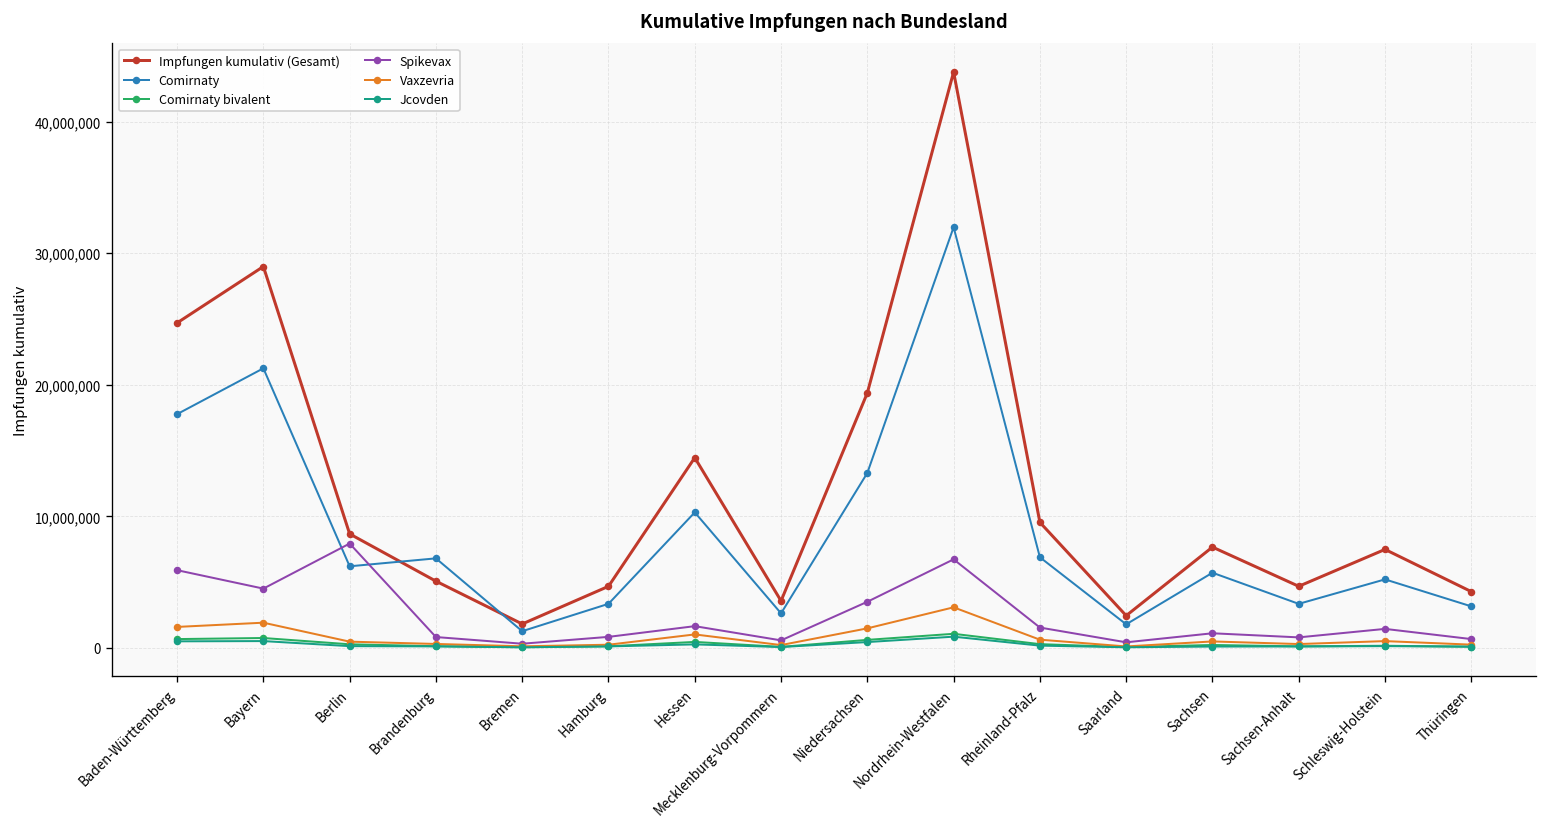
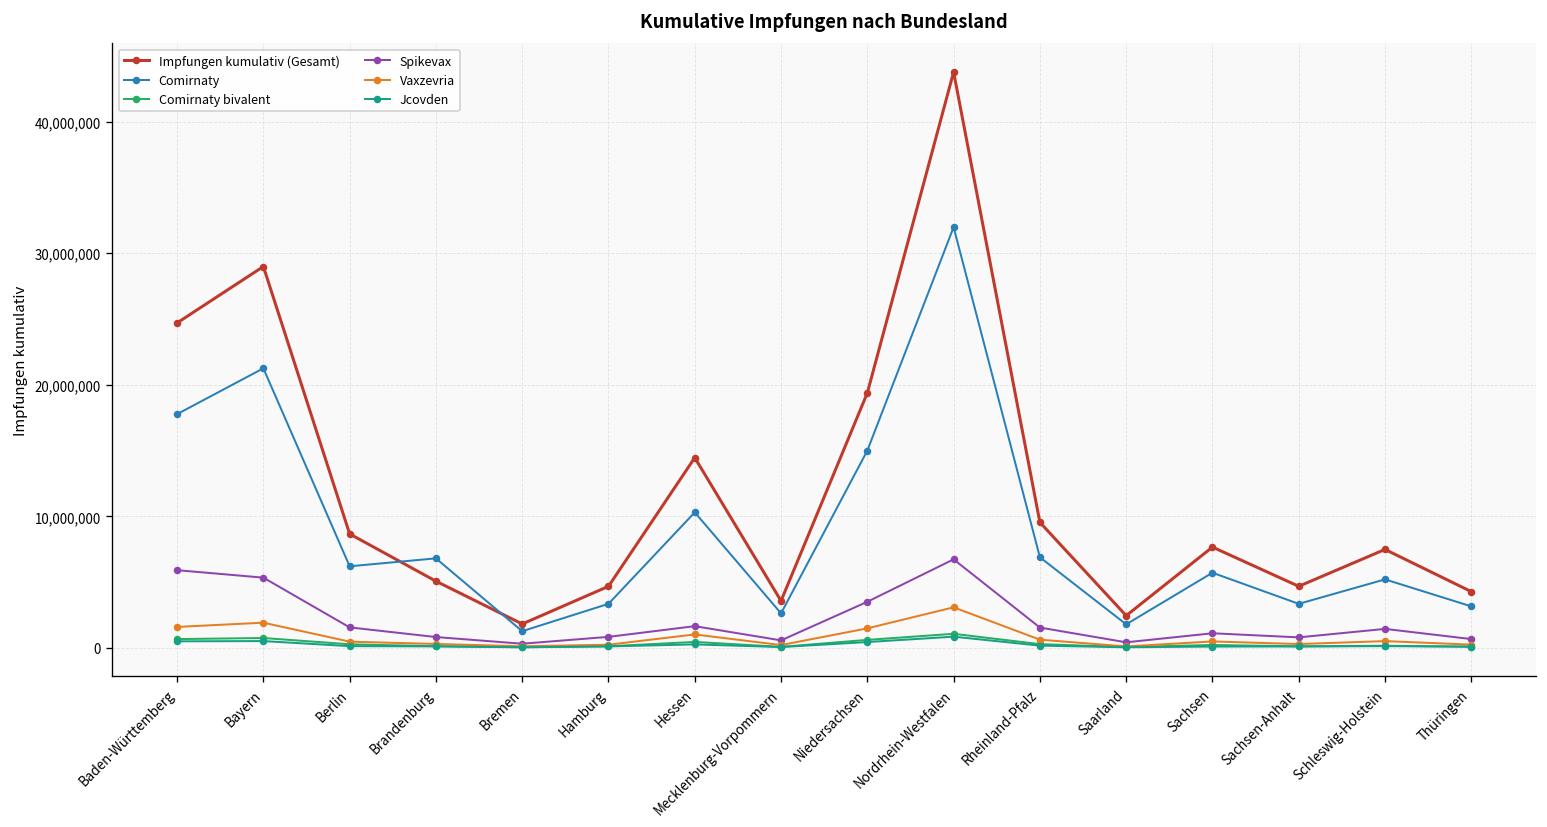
Spikevax, Bayern: 4,500,000 -> 5,300,000
Spikevax, Berlin: 7,900,000 -> 1,600,000
Comirnaty, Niedersachsen: 13,300,000 -> 15,000,000
